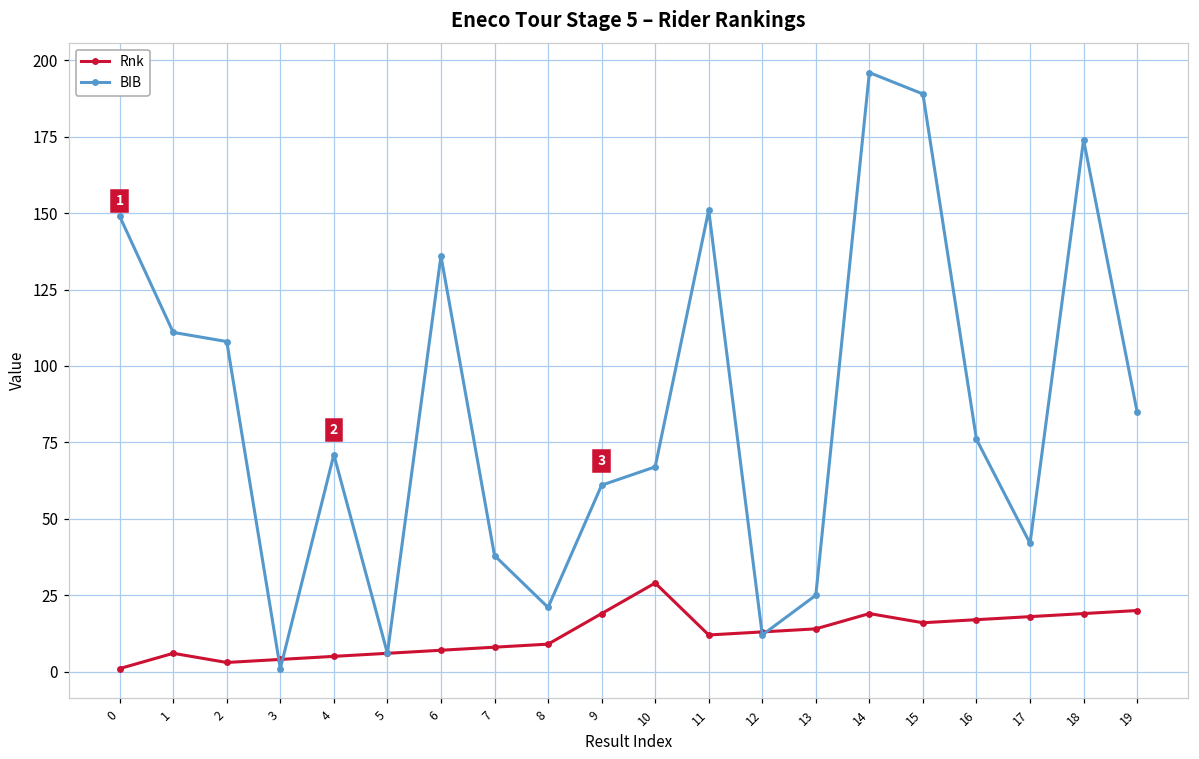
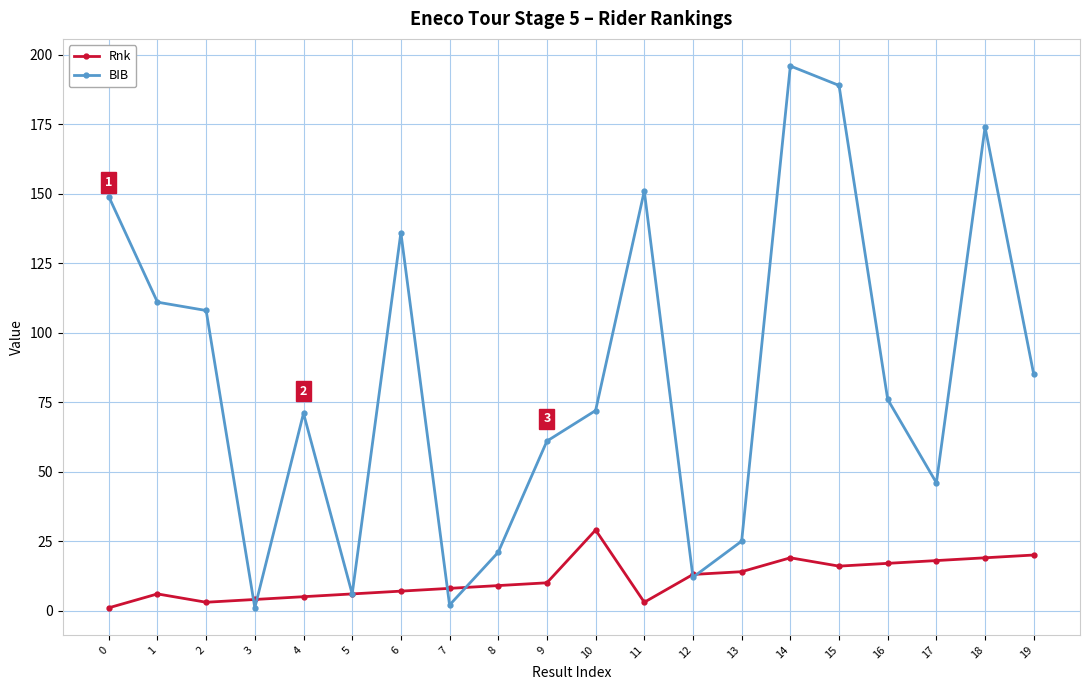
BIB, 7: 38 -> 2
Rnk, 9: 19 -> 10
BIB, 10: 67 -> 72
Rnk, 11: 12 -> 3
BIB, 17: 42 -> 46
